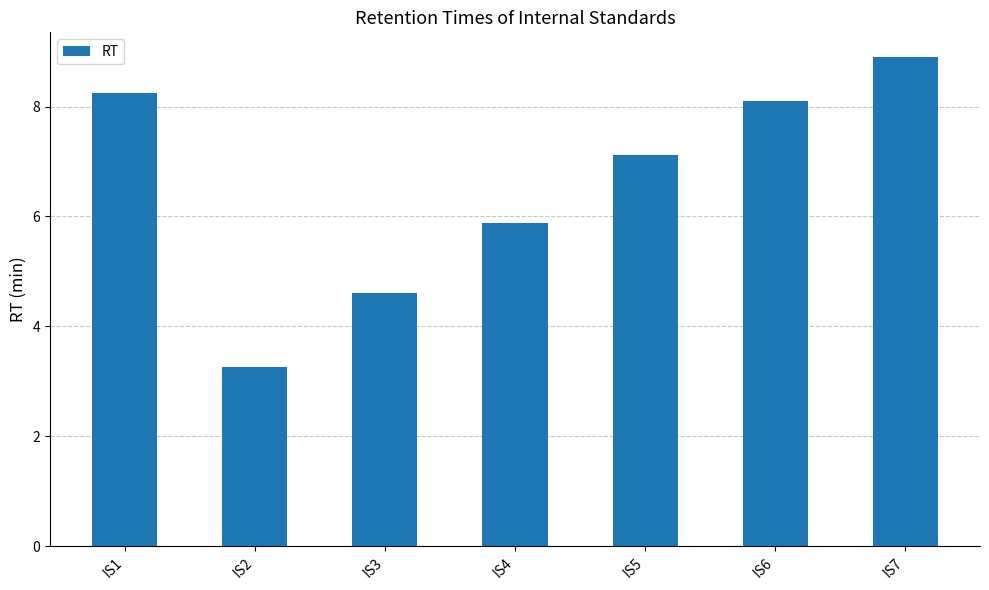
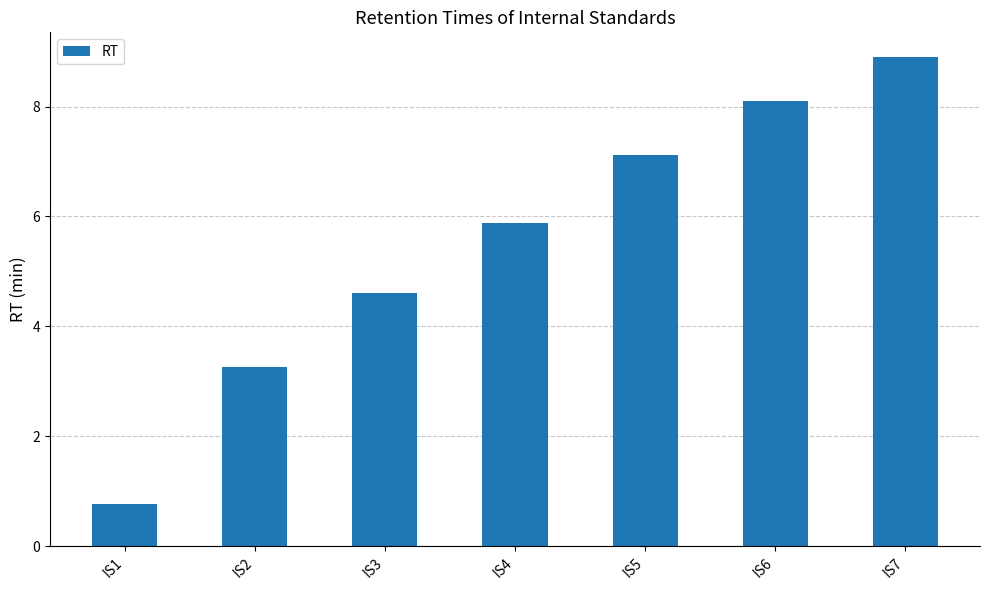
IS1: 8.2 -> 0.8
